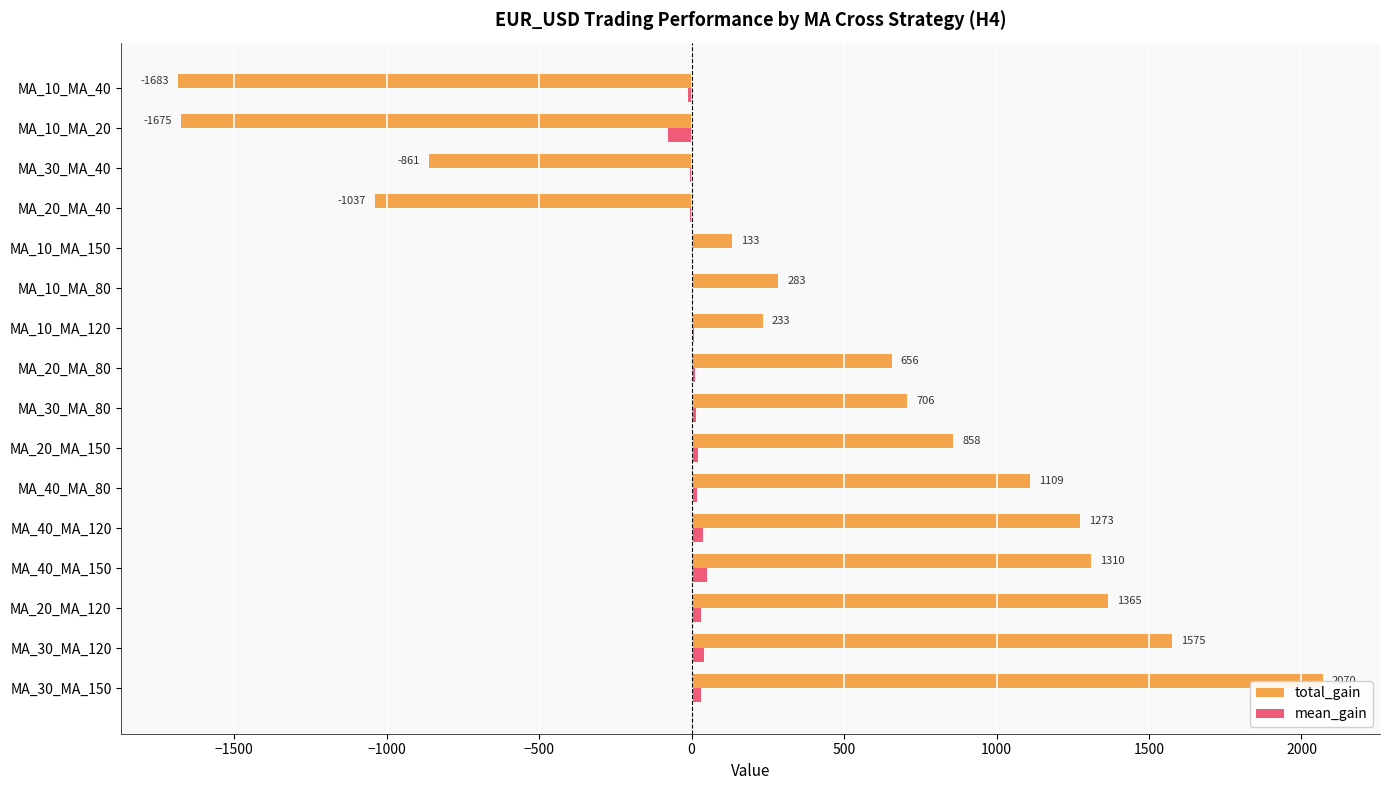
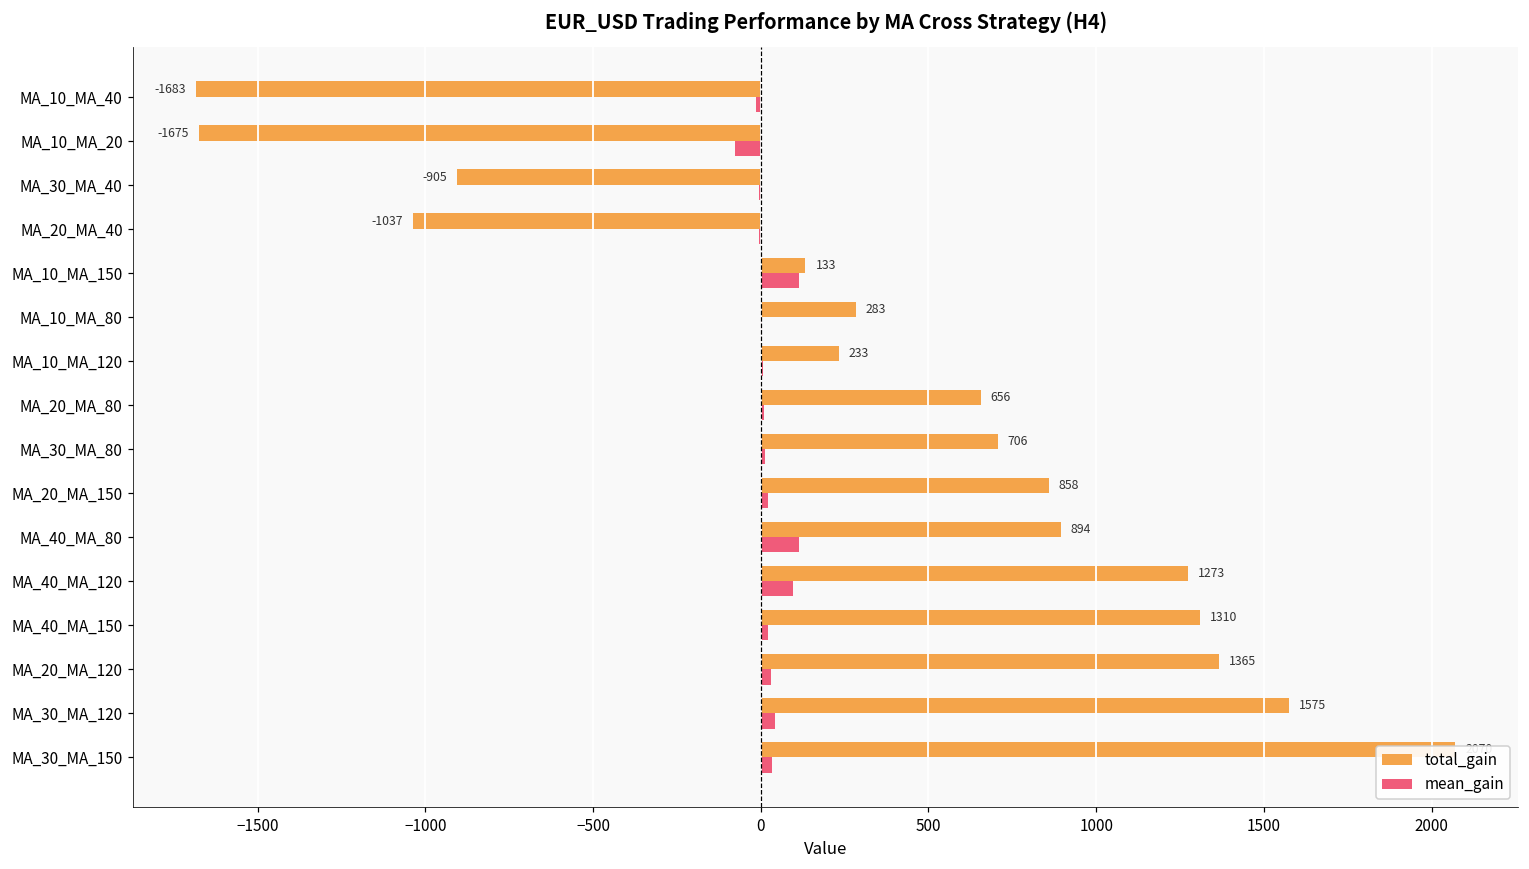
total_gain, MA_30_MA_40: -861 -> -905
mean_gain, MA_10_MA_150: 0 -> 120
total_gain, MA_40_MA_80: 1109 -> 894
mean_gain, MA_40_MA_80: 20 -> 120
mean_gain, MA_40_MA_120: 40 -> 100
mean_gain, MA_40_MA_150: 50 -> 20
